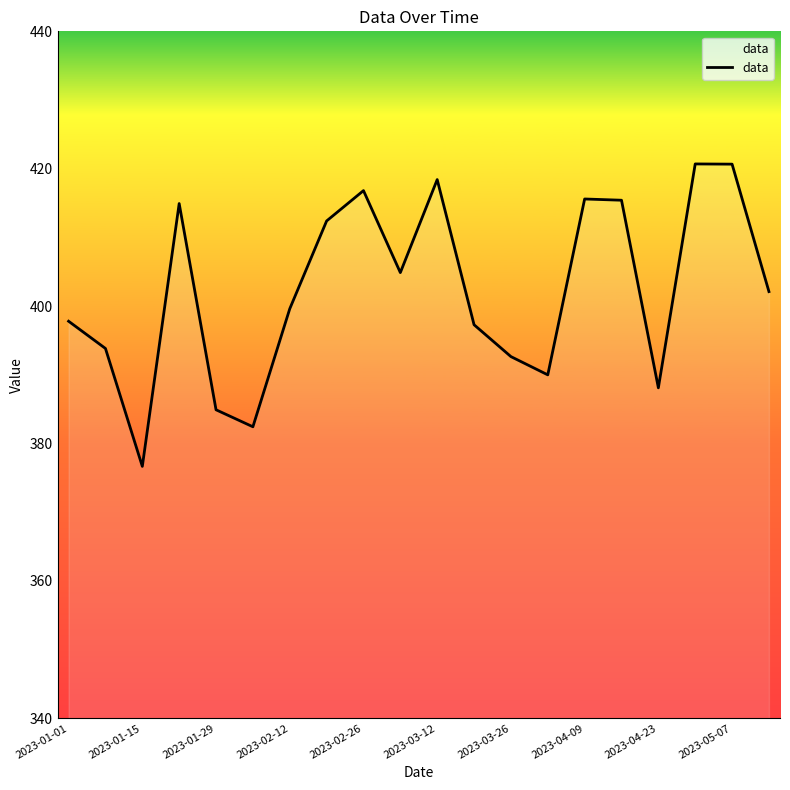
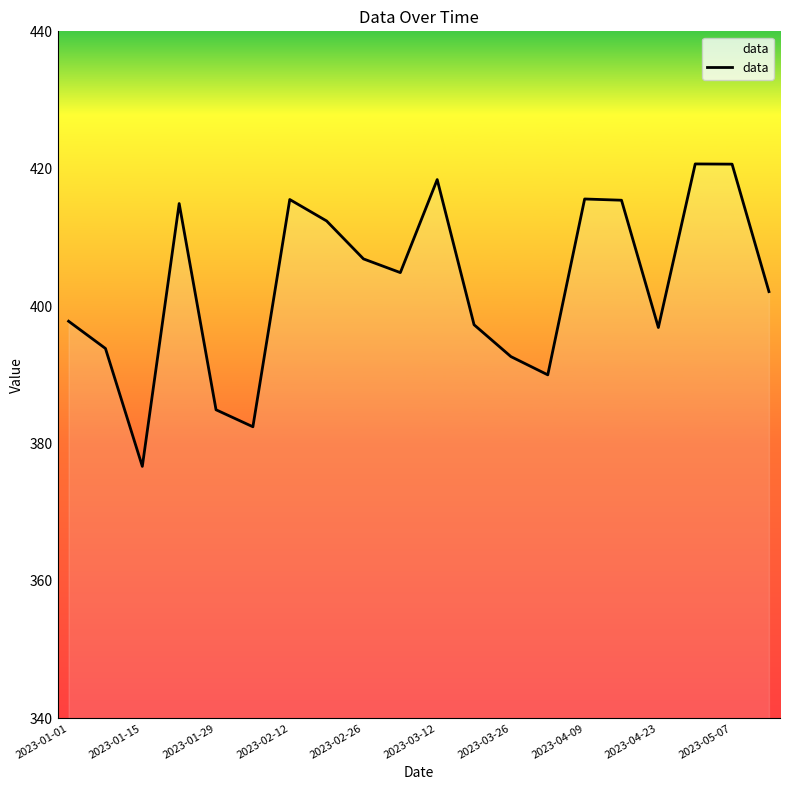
2023-02-12: 400 -> 416
2023-02-26: 417 -> 407
2023-04-23: 388 -> 397
